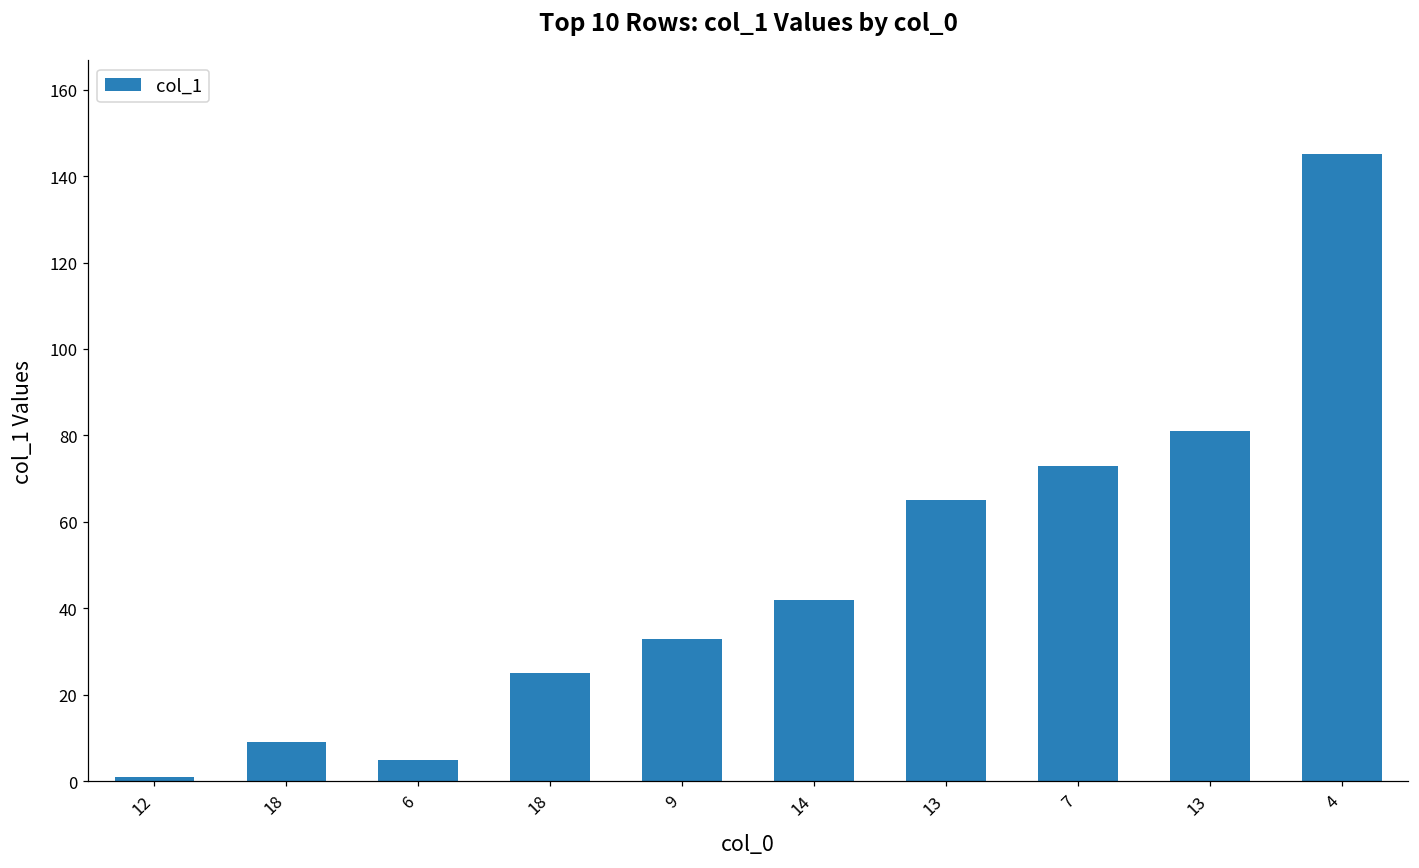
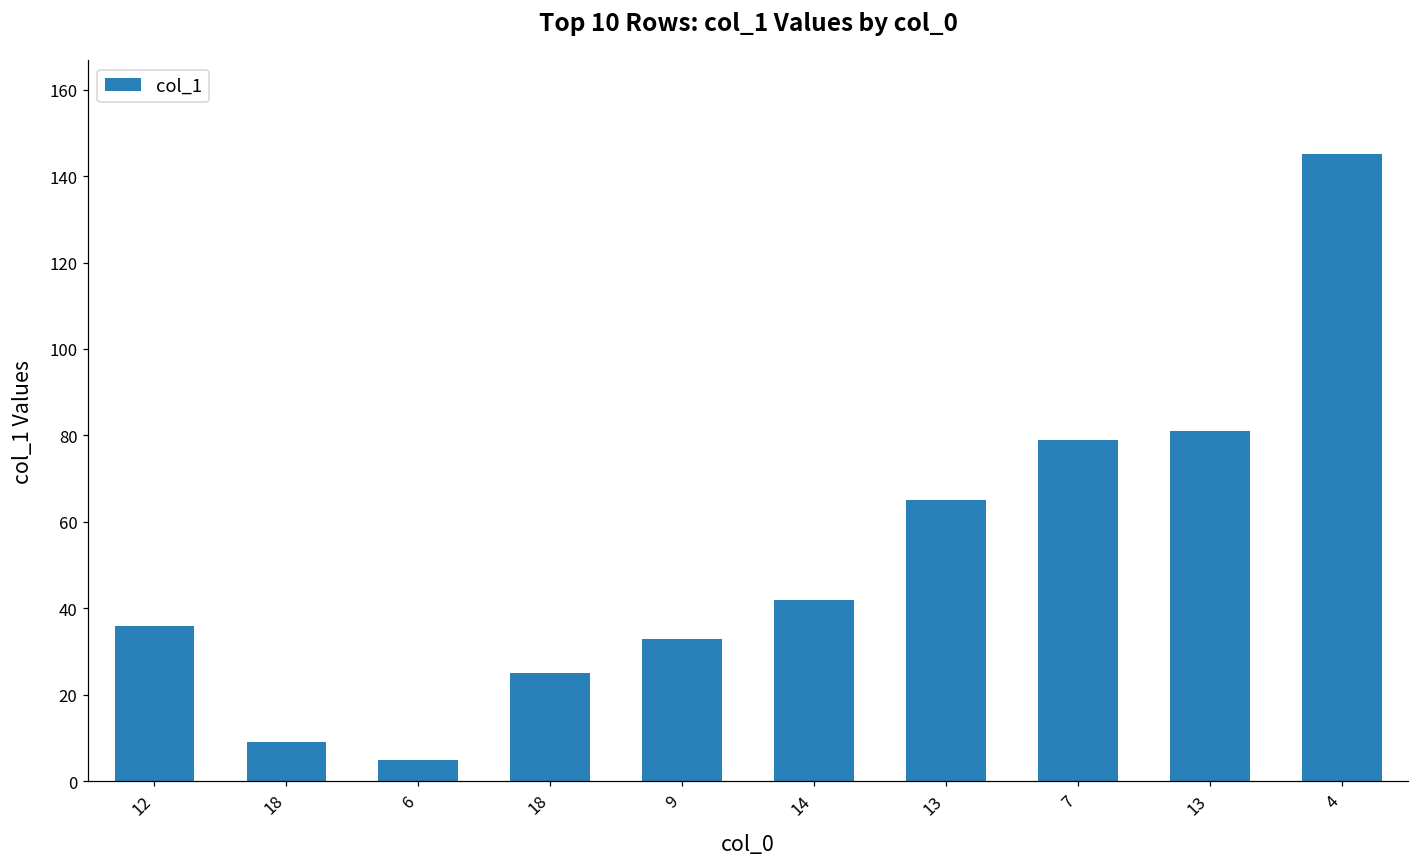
12: 1 -> 36
7: 73 -> 79
